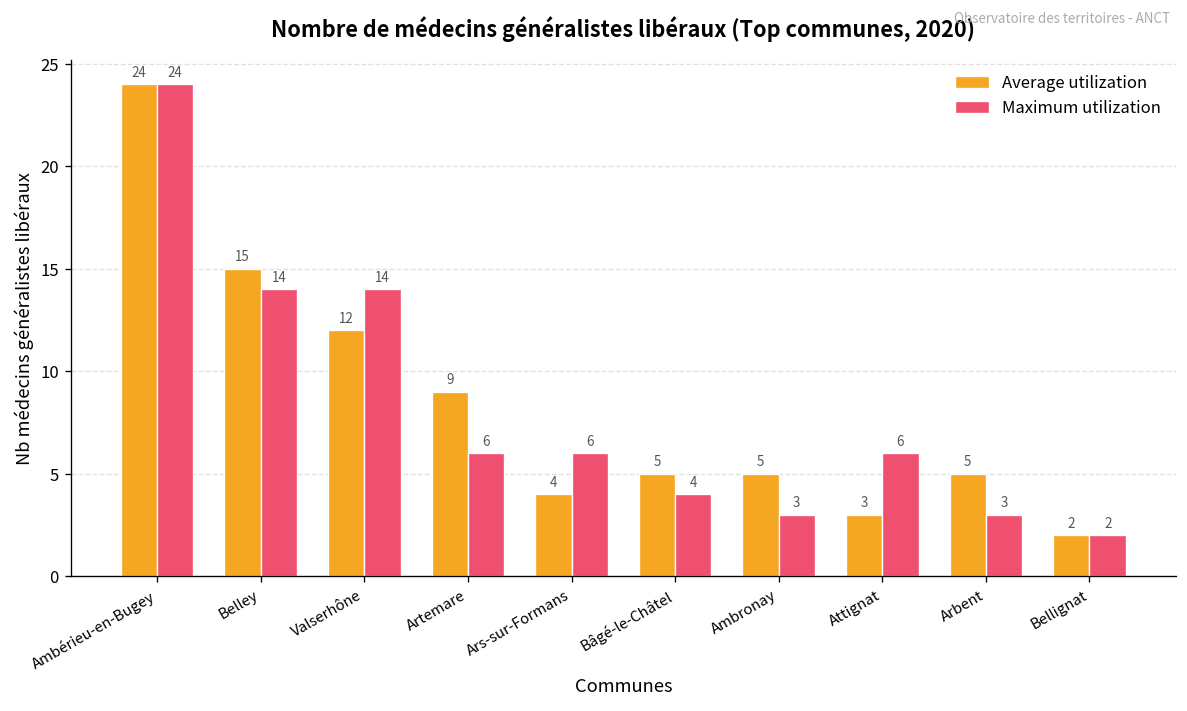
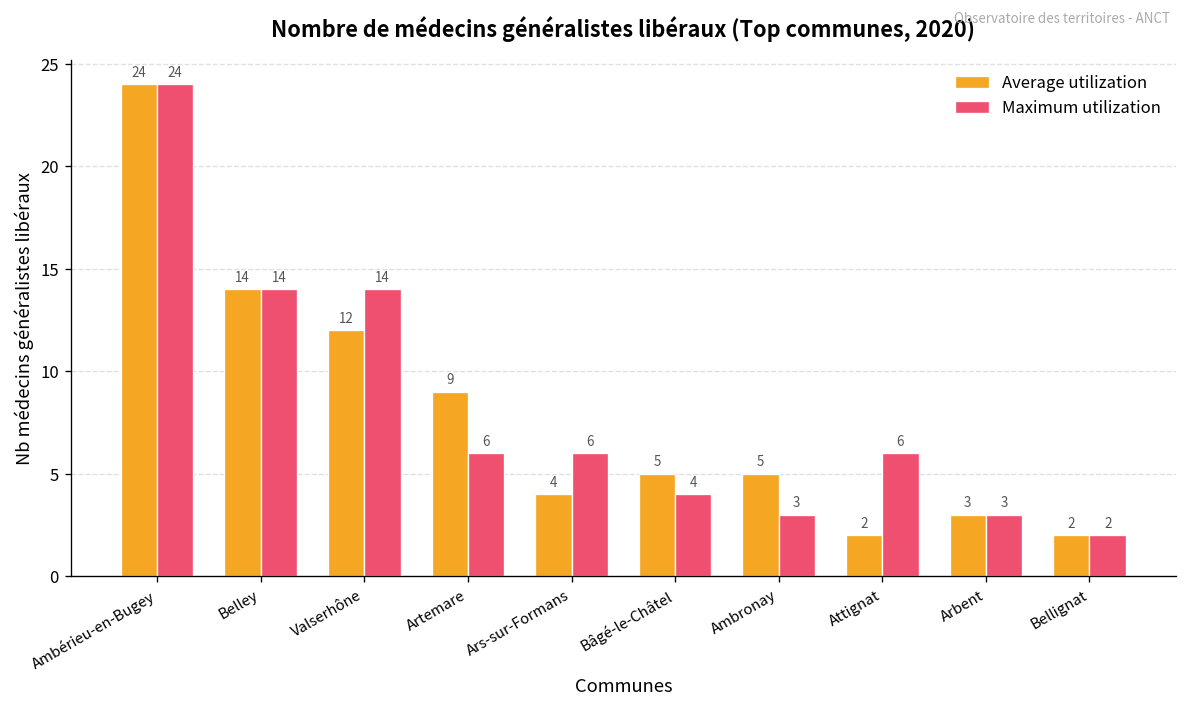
Average utilization, Belley: 15 -> 14
Average utilization, Attignat: 3 -> 2
Average utilization, Arbent: 5 -> 3
